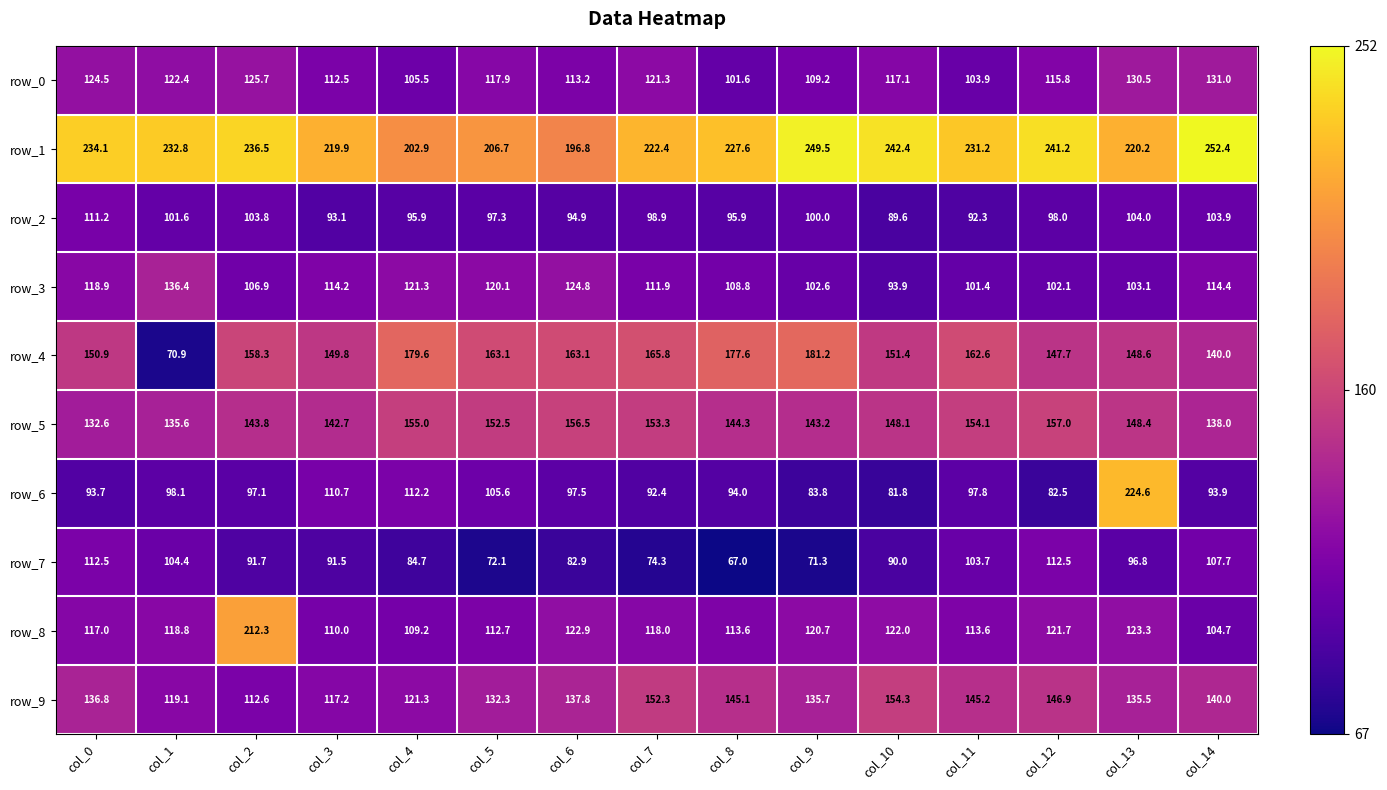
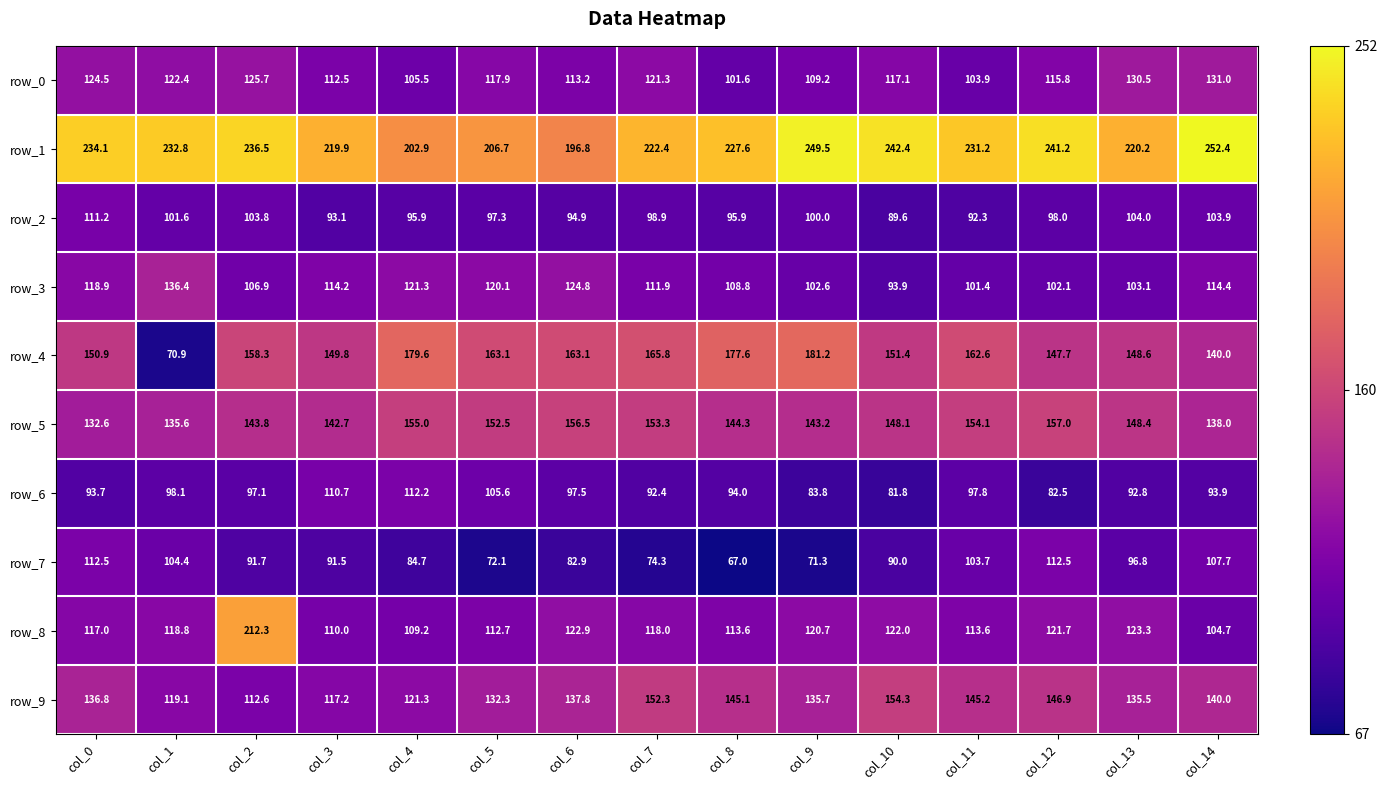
row_6, col_13: 224.6 -> 92.8
